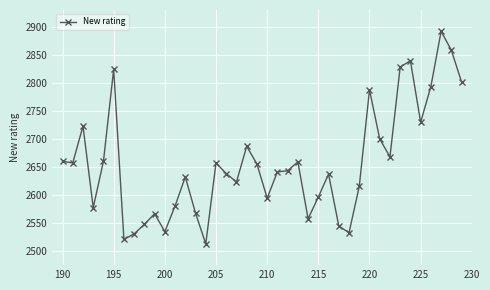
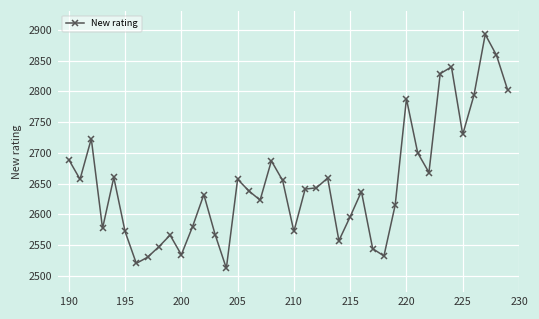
190: 2660 -> 2690
195: 2830 -> 2570
210: 2590 -> 2570
